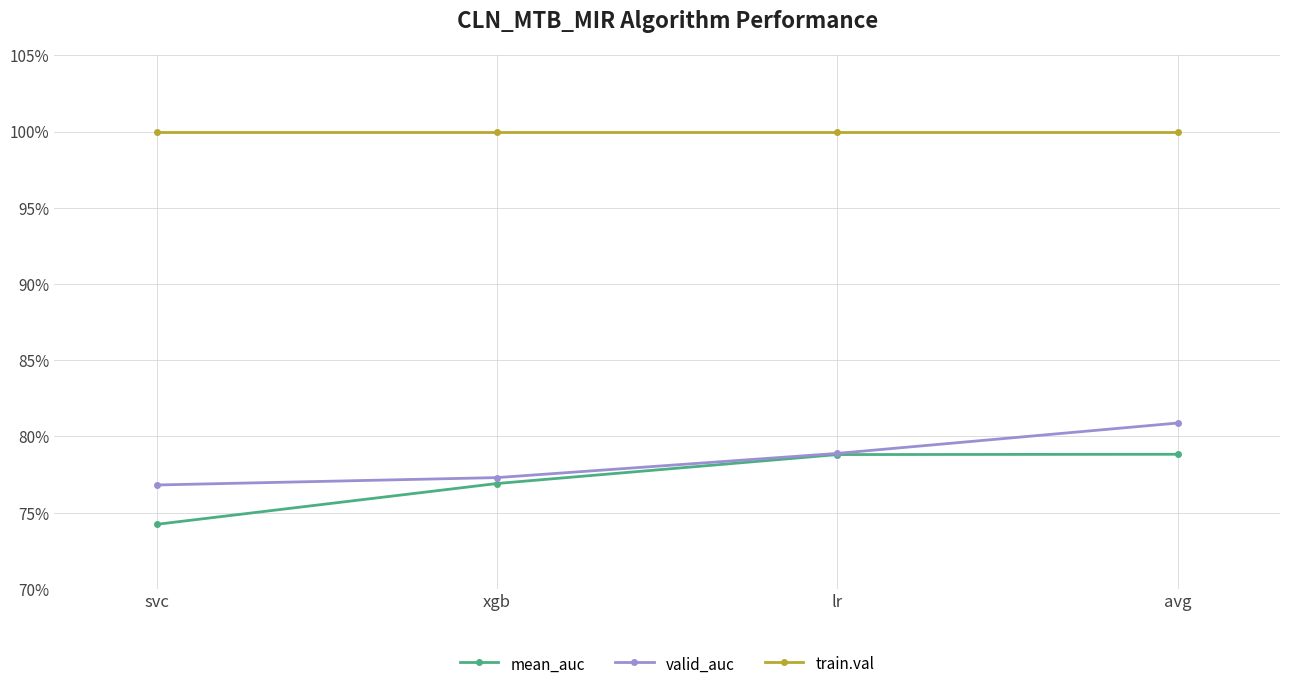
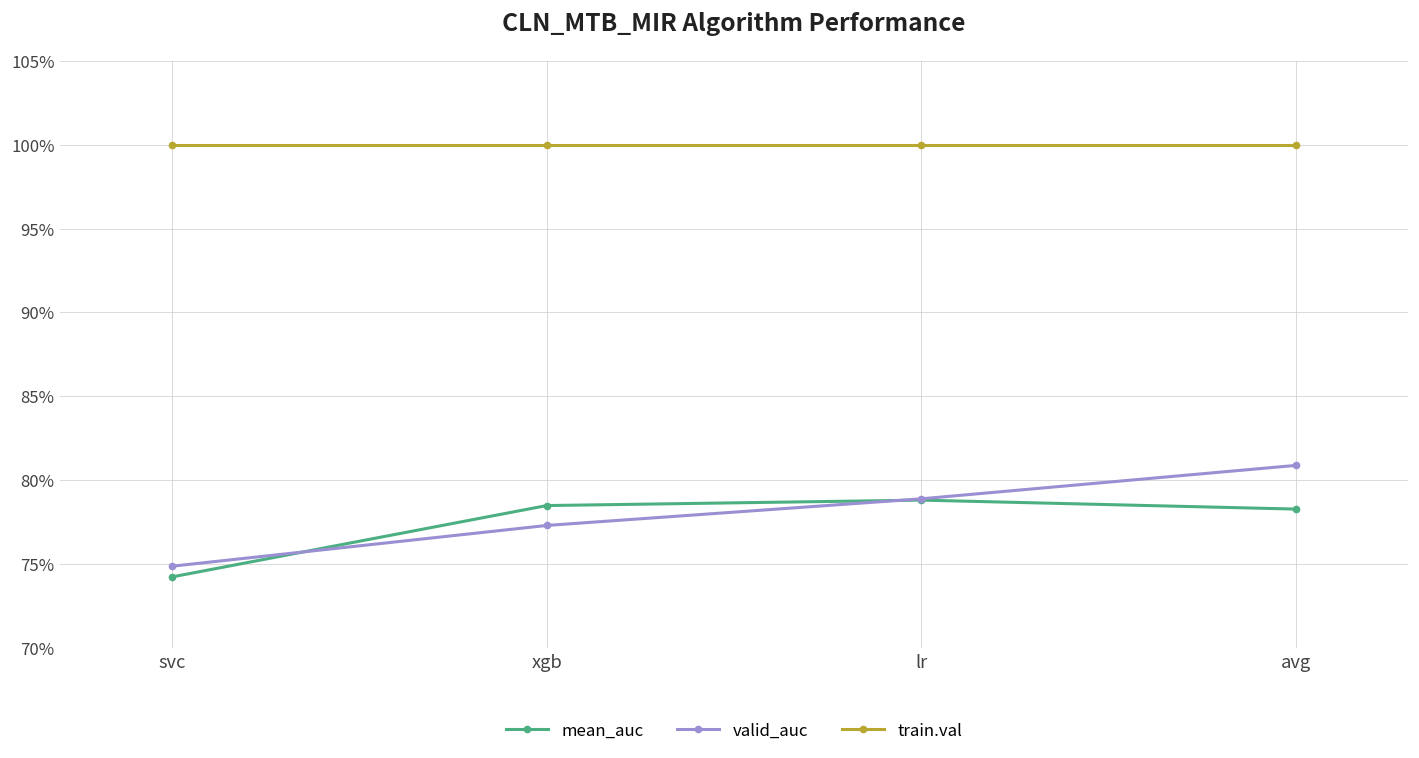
valid_auc, svc: 76.8% -> 74.9%
mean_auc, xgb: 76.9% -> 78.5%
mean_auc, avg: 78.8% -> 78.3%
